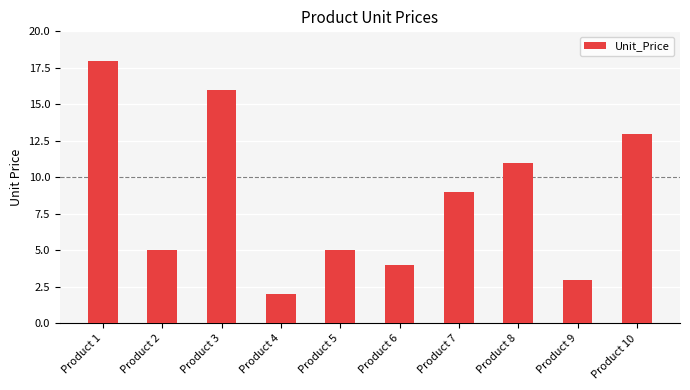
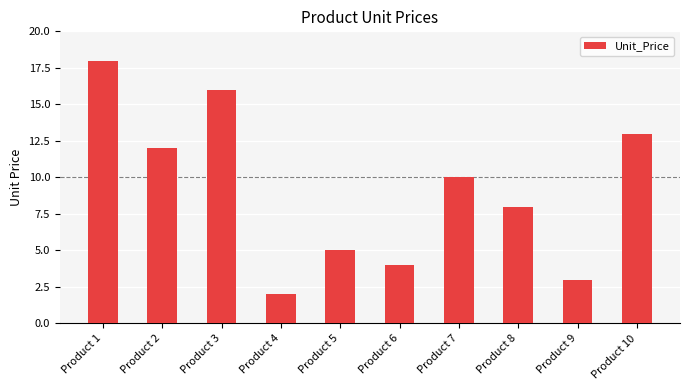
Product 2: 5 -> 12
Product 7: 9 -> 10
Product 8: 11 -> 8
